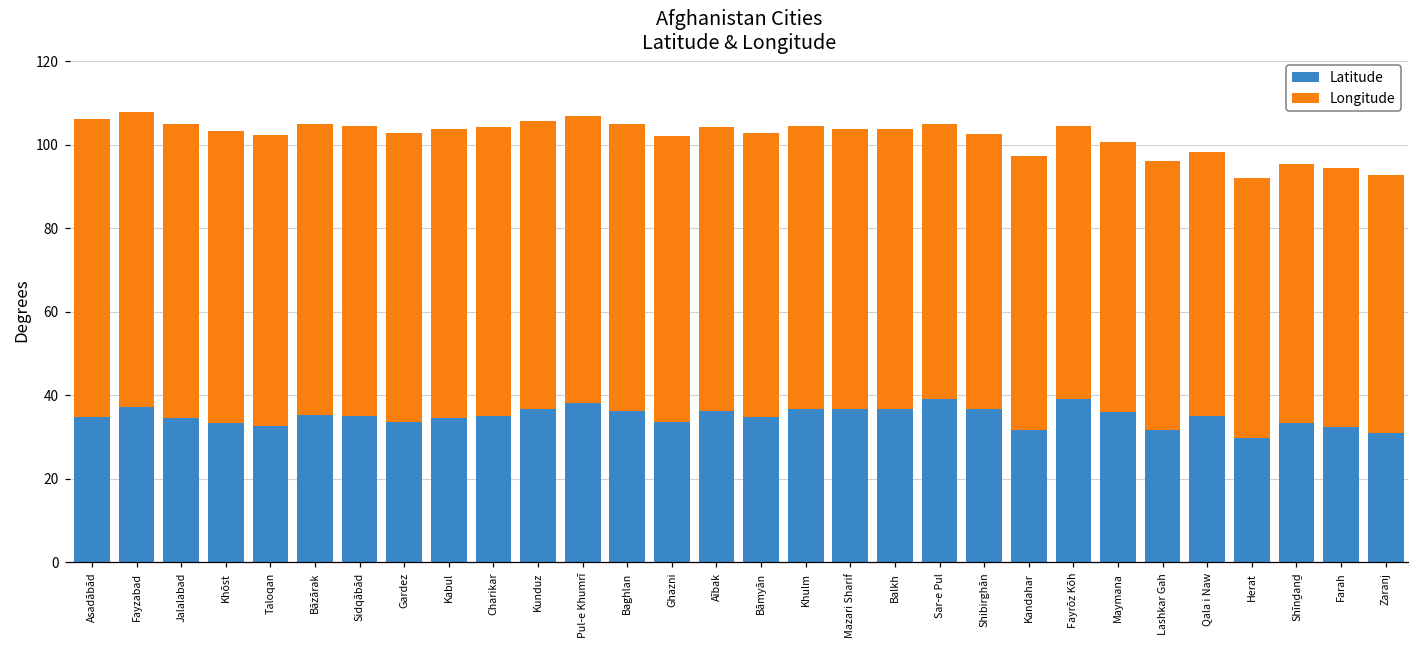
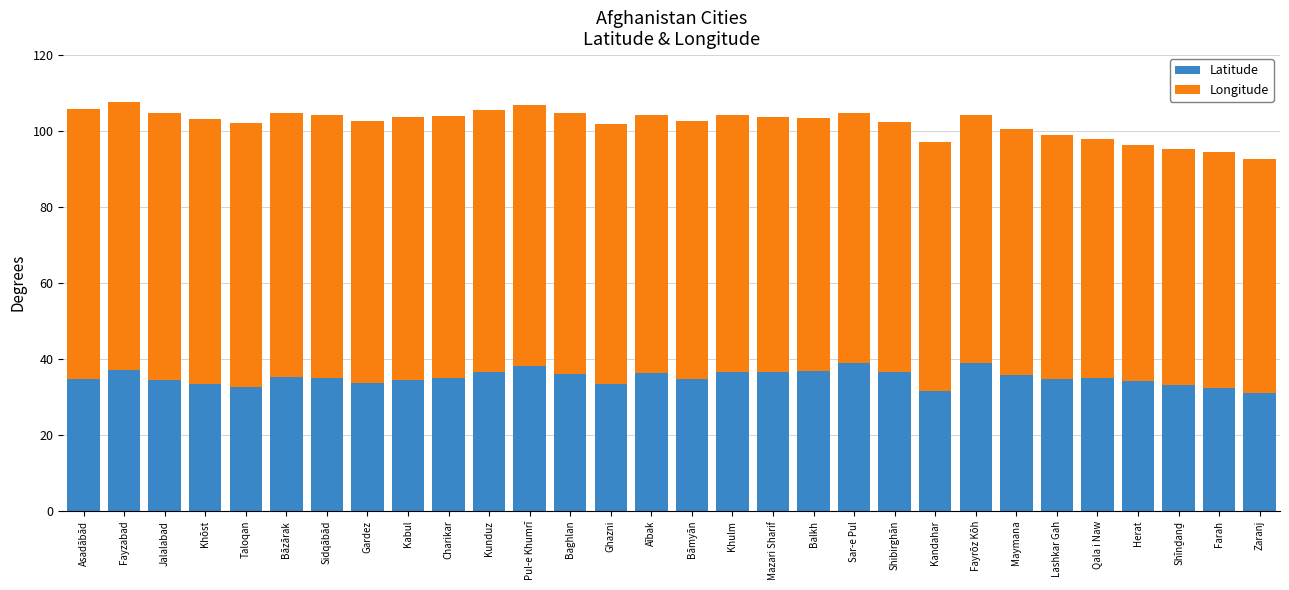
Latitude, Lashkar Gah: 32 -> 35
Latitude, Herat: 30 -> 34
